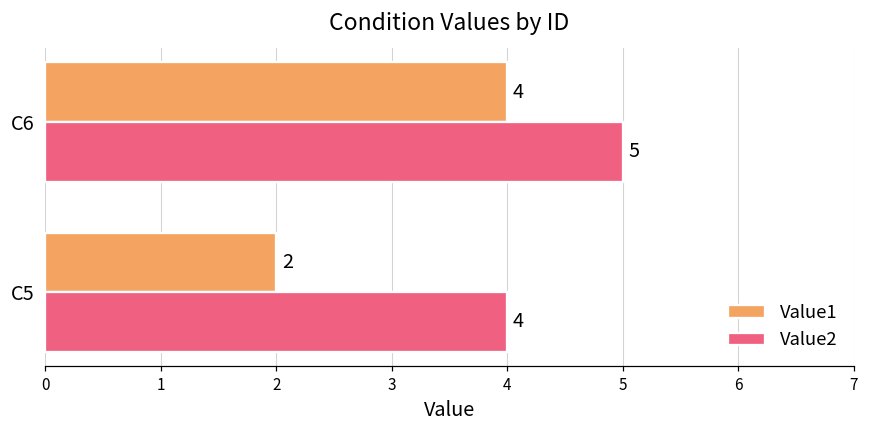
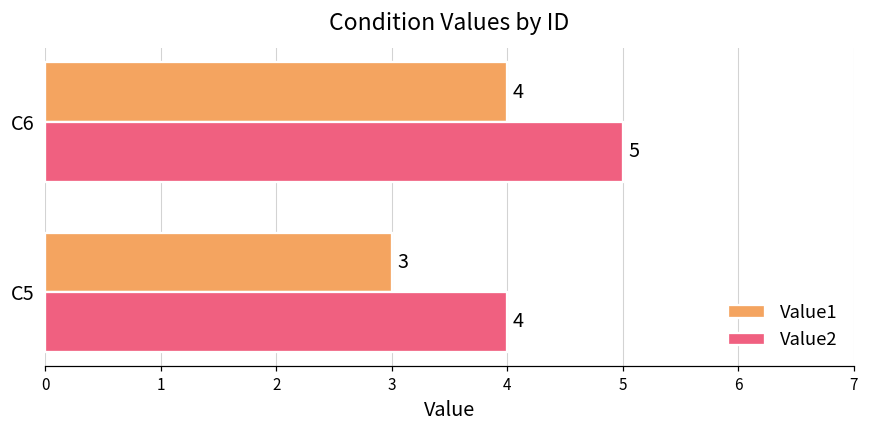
Value1, C5: 2 -> 3
